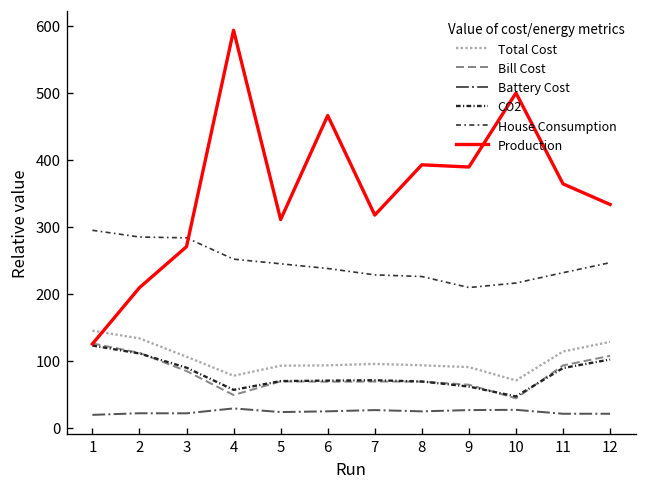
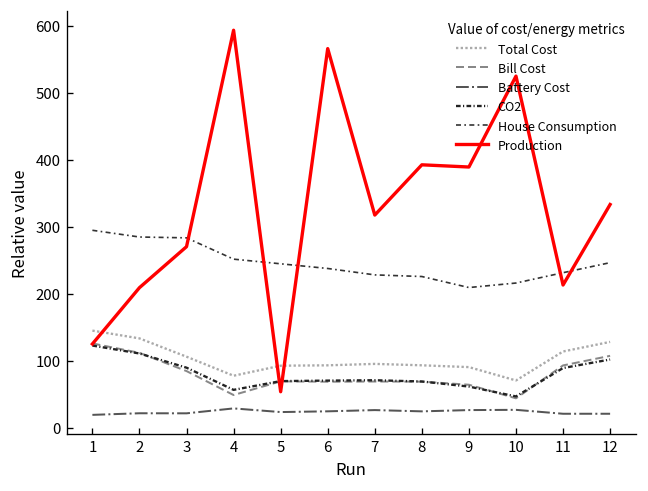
Production, 5: 310 -> 50
Production, 6: 470 -> 570
Production, 10: 500 -> 530
Production, 11: 360 -> 210
